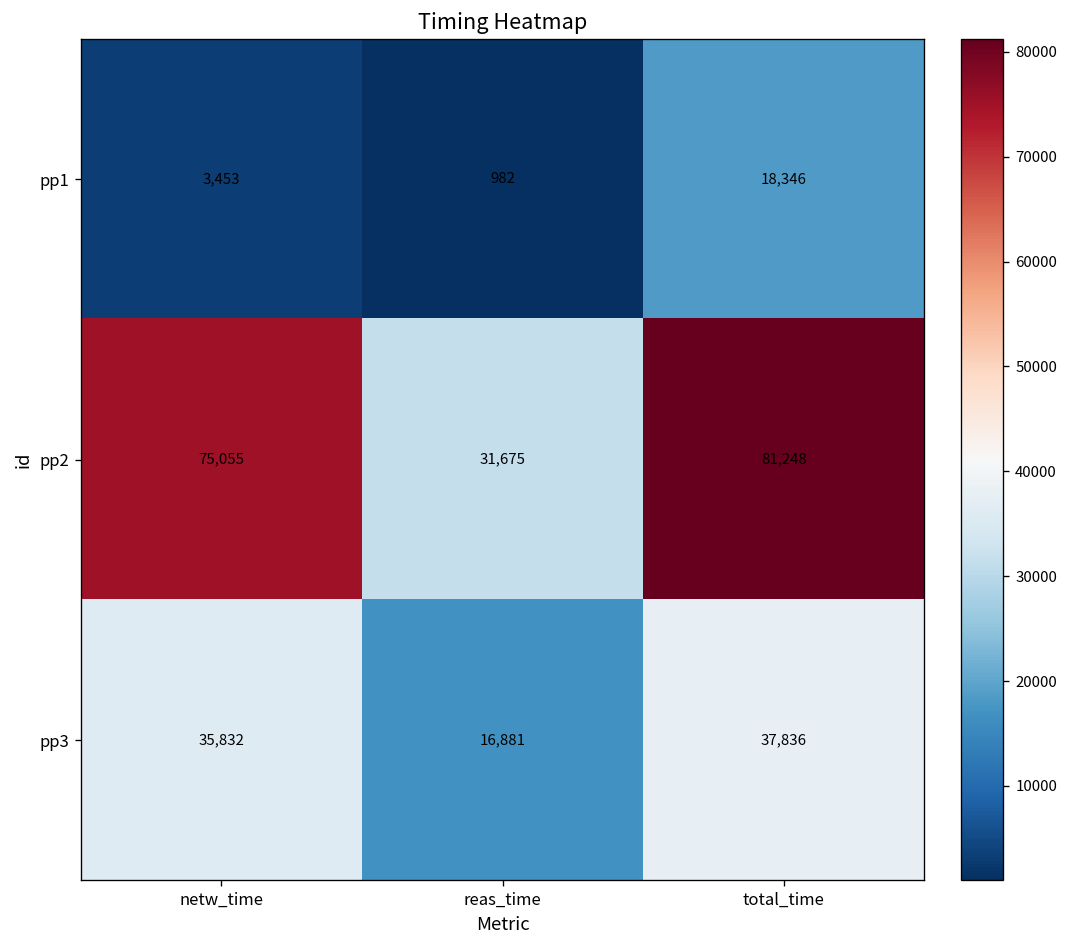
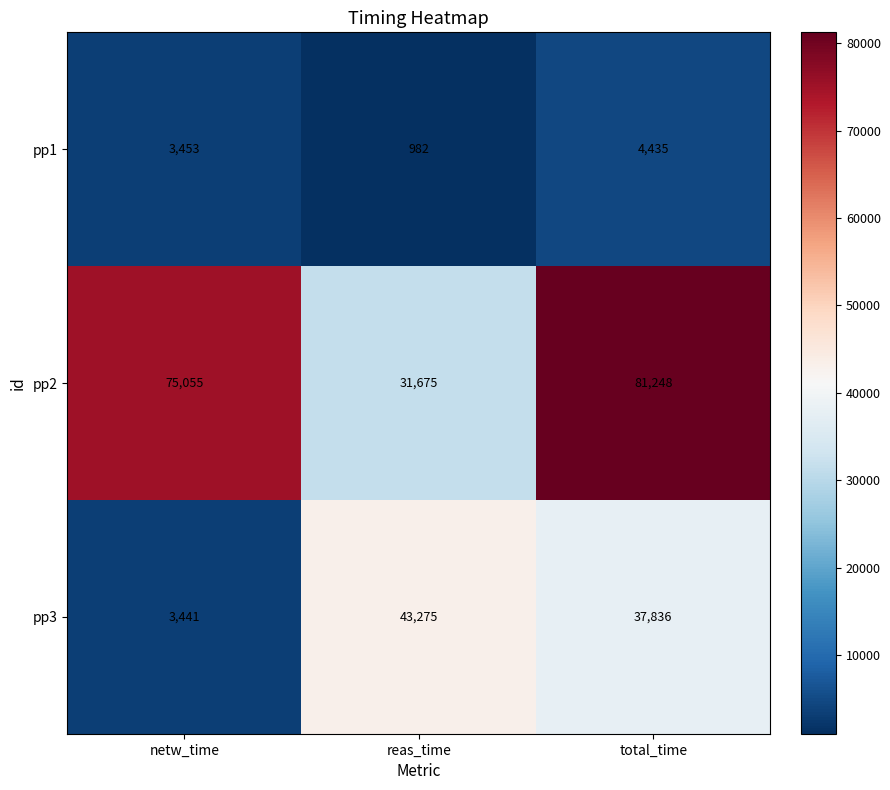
pp1, total_time: 18,346 -> 4,435
pp3, netw_time: 35,832 -> 3,441
pp3, reas_time: 16,881 -> 43,275
